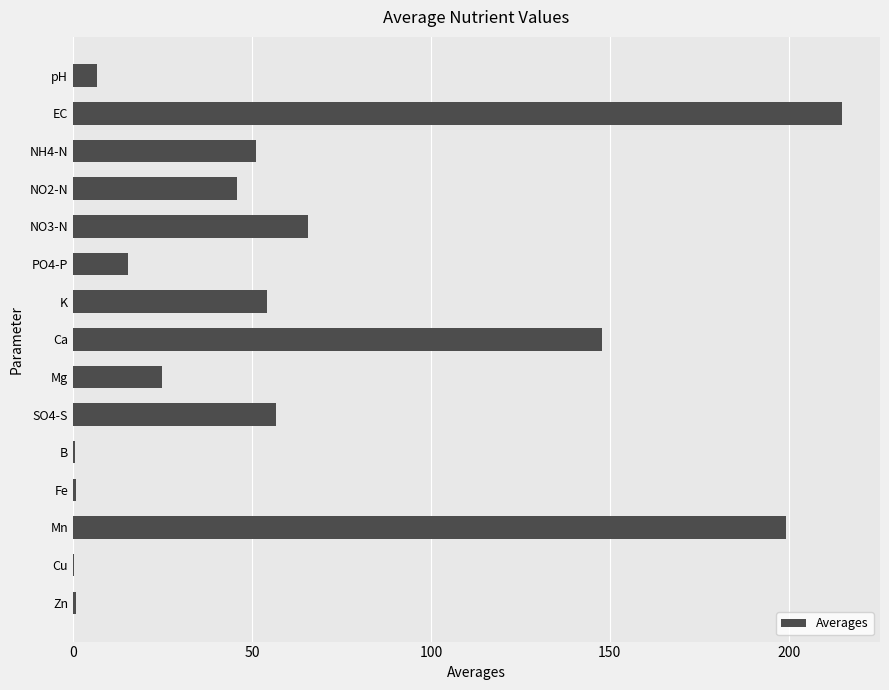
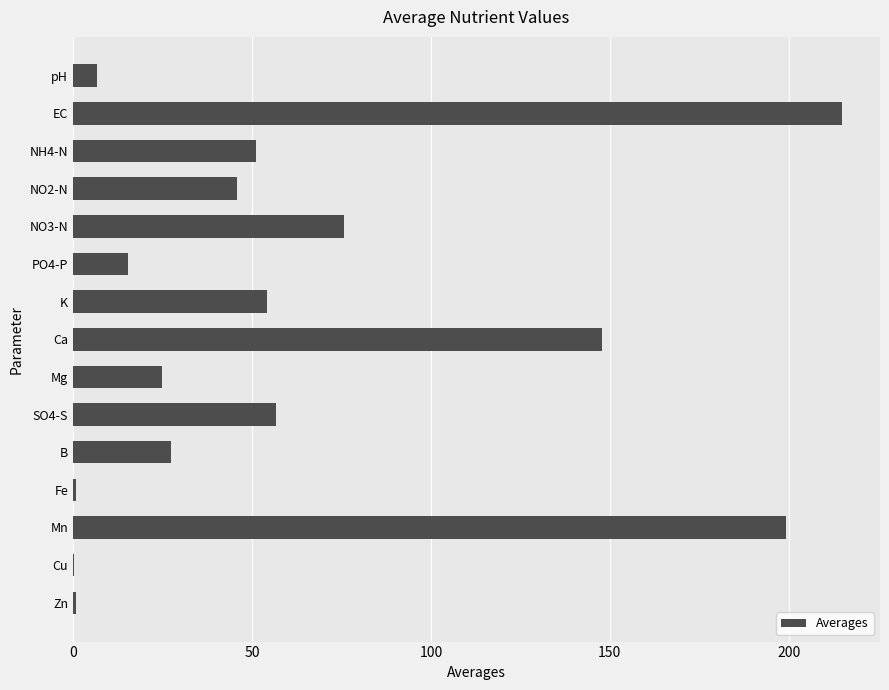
NO3-N: 66 -> 76
B: 1 -> 27
